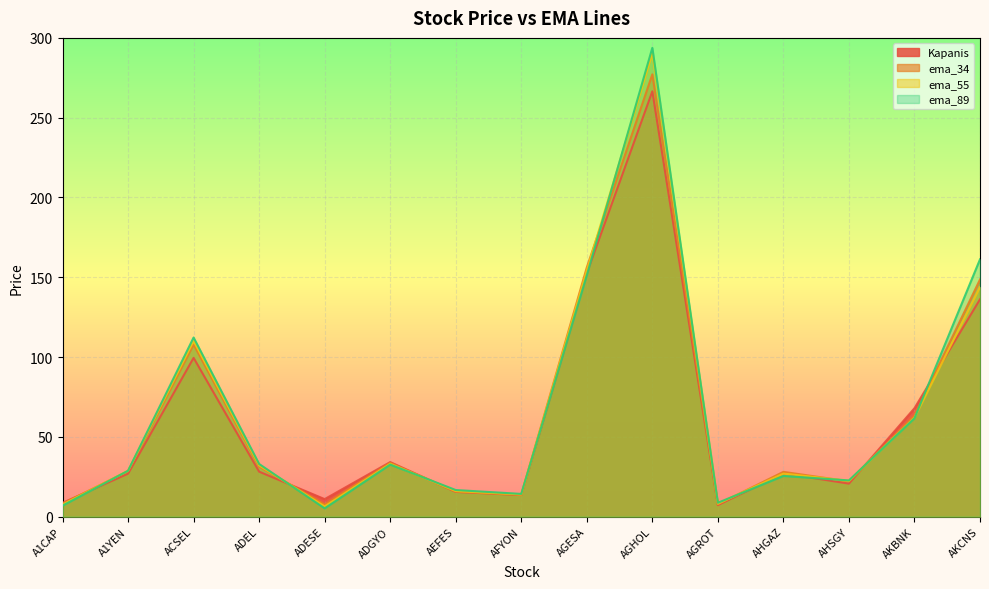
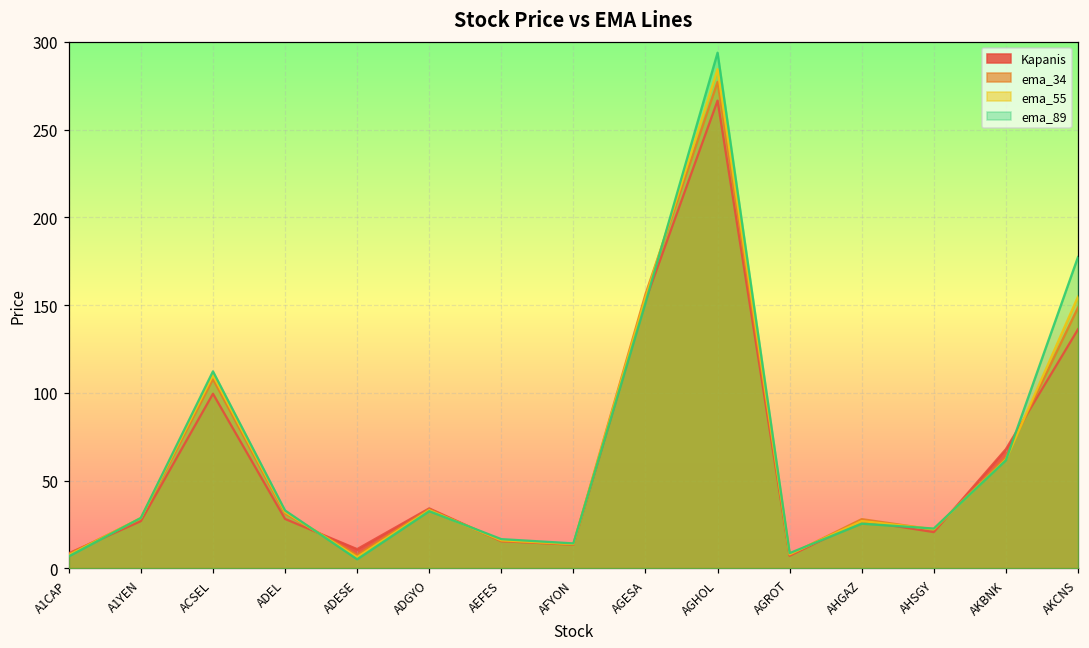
ema_55, AGHOL: 290 -> 284
ema_55, AKCNS: 144 -> 155
ema_89, AKCNS: 161 -> 177
